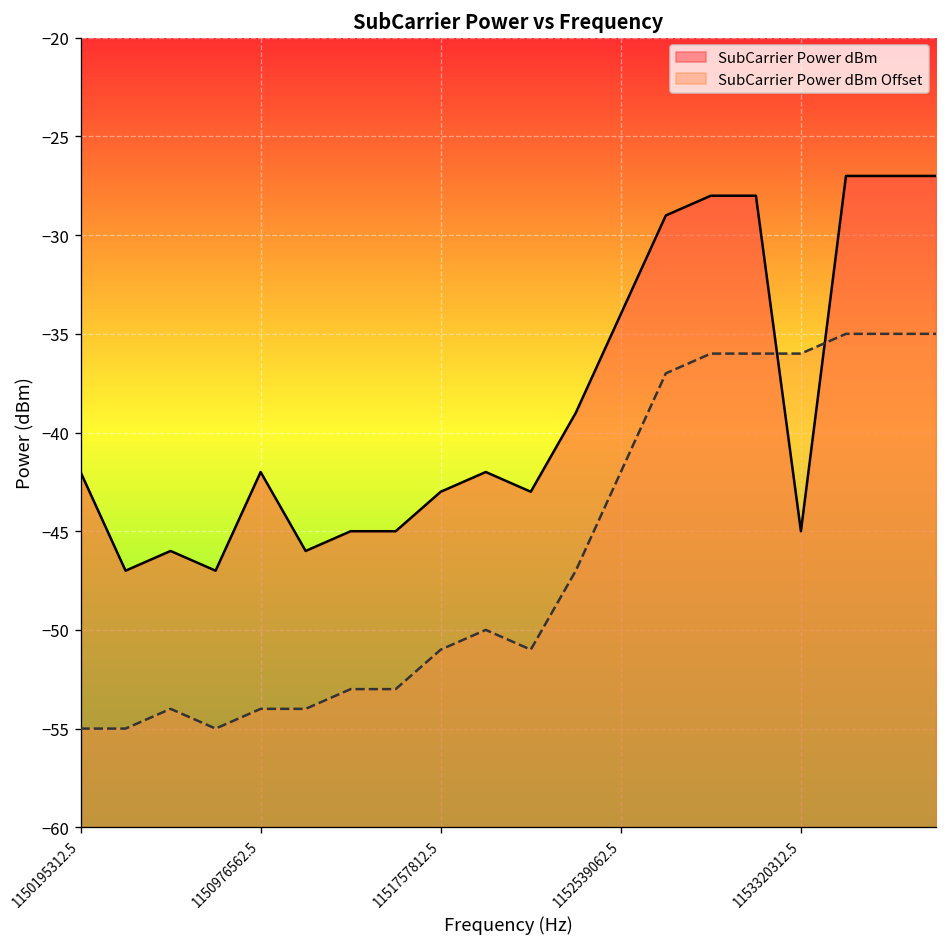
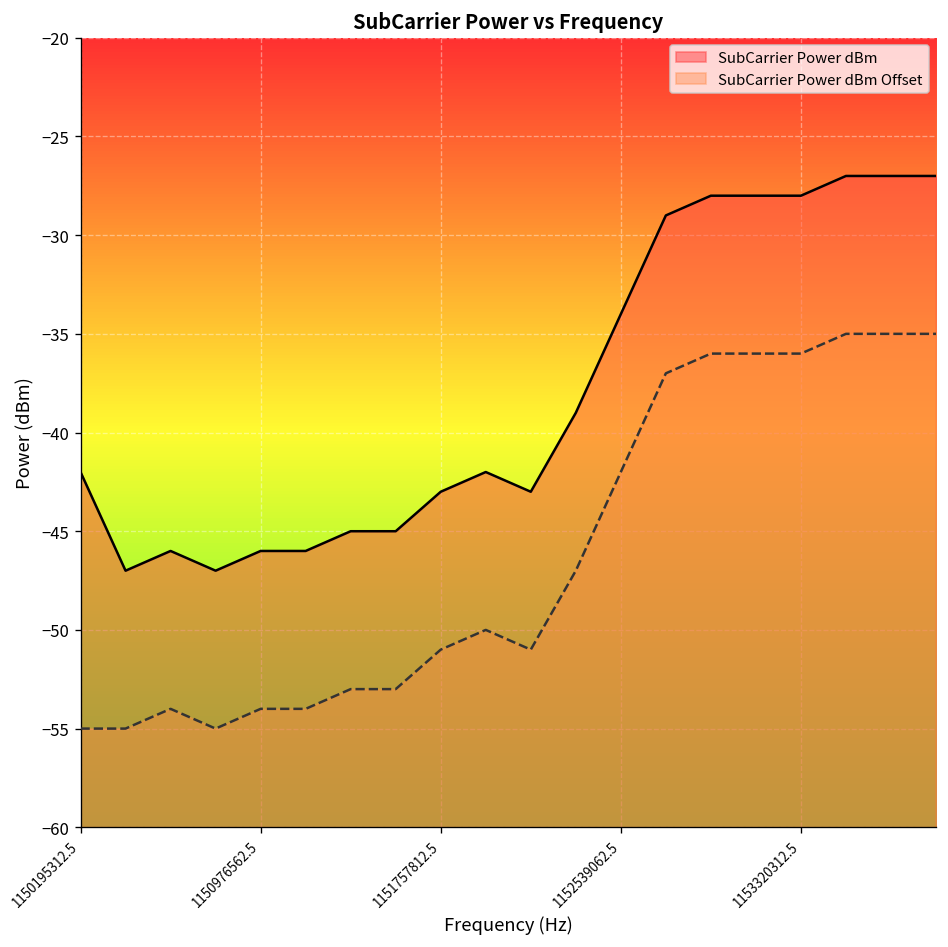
SubCarrier Power dBm, 1150976562.5: -42 -> -46
SubCarrier Power dBm, 1153320312.5: -45 -> -28
